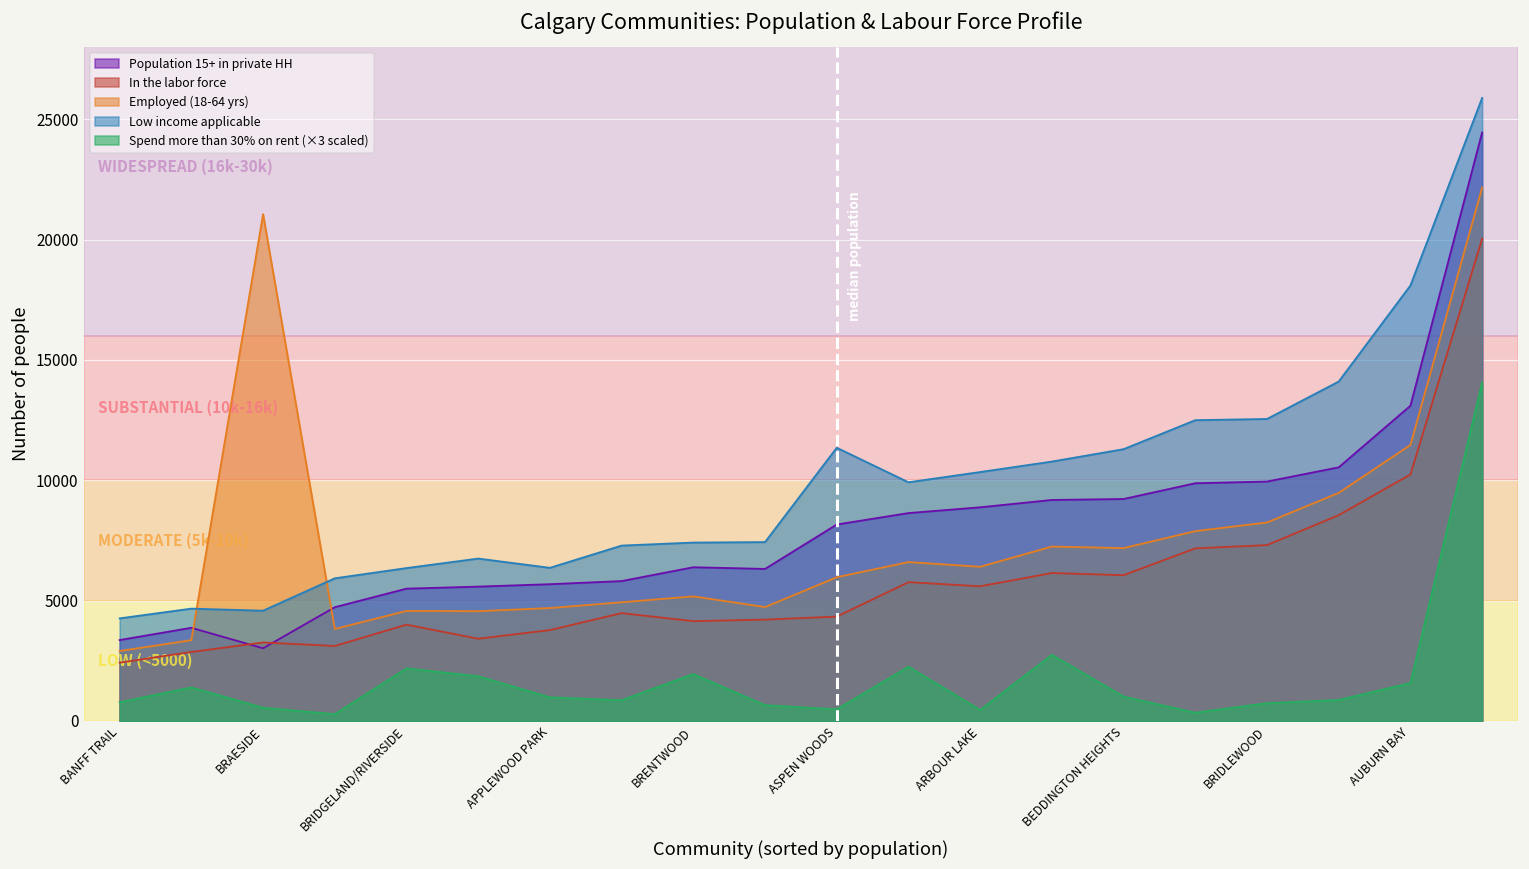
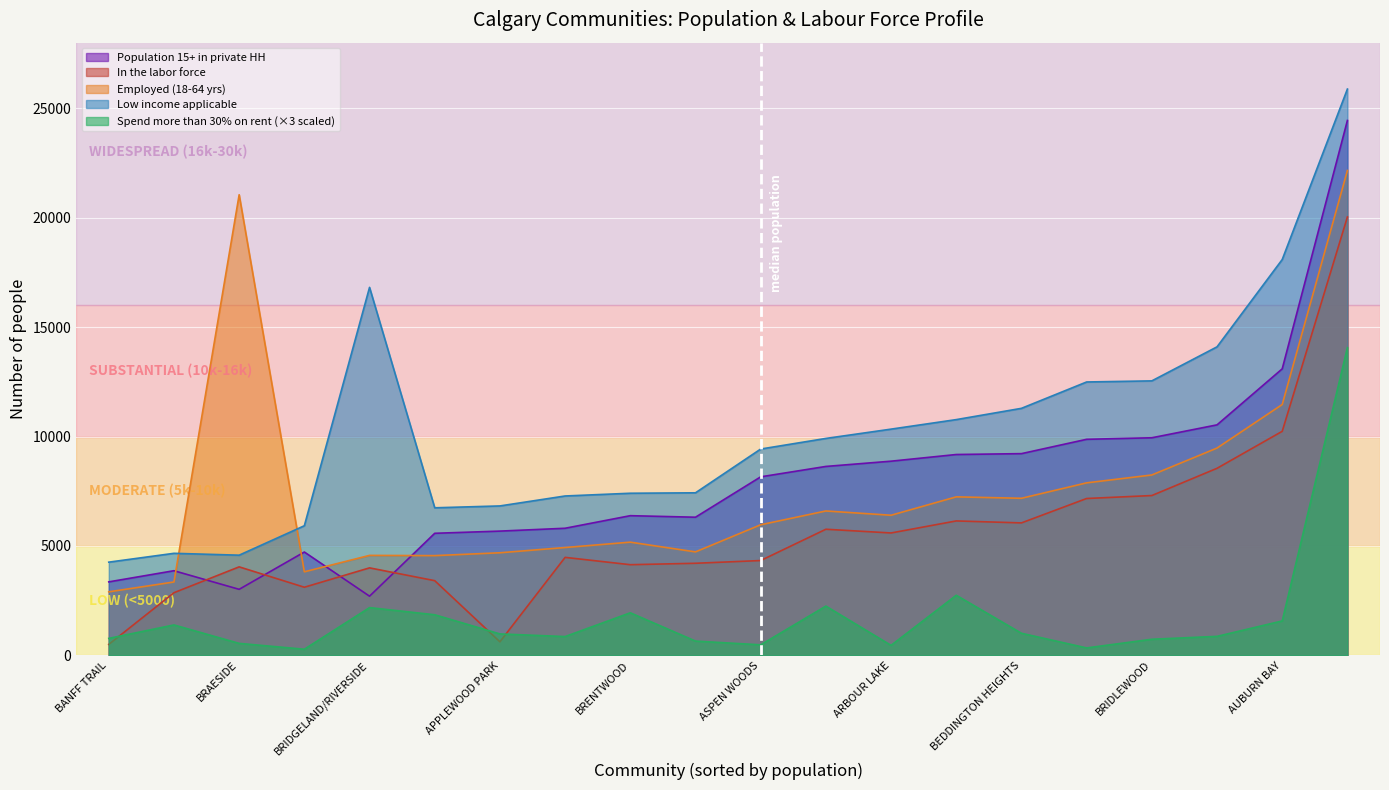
In the labor force, BANFF TRAIL: 2400 -> 500
In the labor force, BRAESIDE: 3300 -> 4000
Population 15+ in private HH, BRIDGELAND/RIVERSIDE: 5500 -> 2700
Low income applicable, BRIDGELAND/RIVERSIDE: 6400 -> 16800
In the labor force, APPLEWOOD PARK: 3800 -> 600
Low income applicable, APPLEWOOD PARK: 6400 -> 6800
Low income applicable, ASPEN WOODS: 11300 -> 9400
